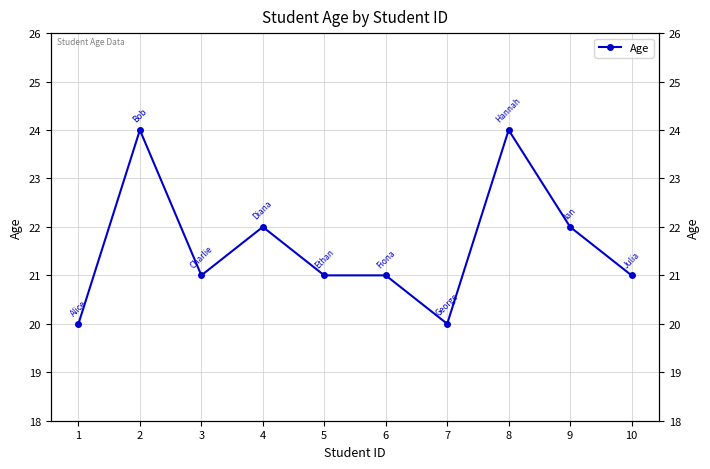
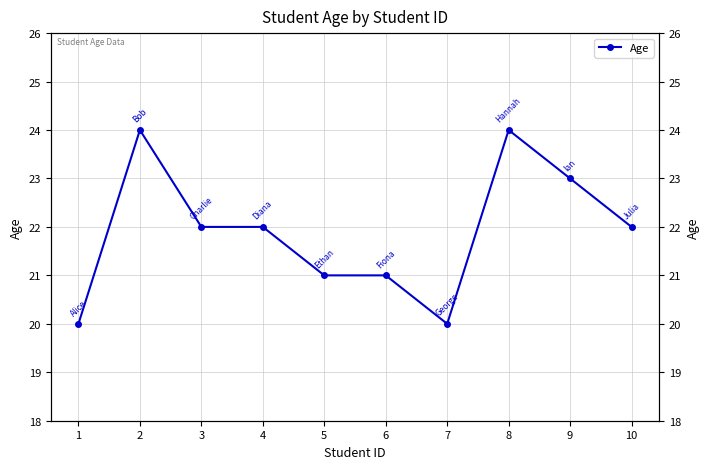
3: 21 -> 22
9: 22 -> 23
10: 21 -> 22
